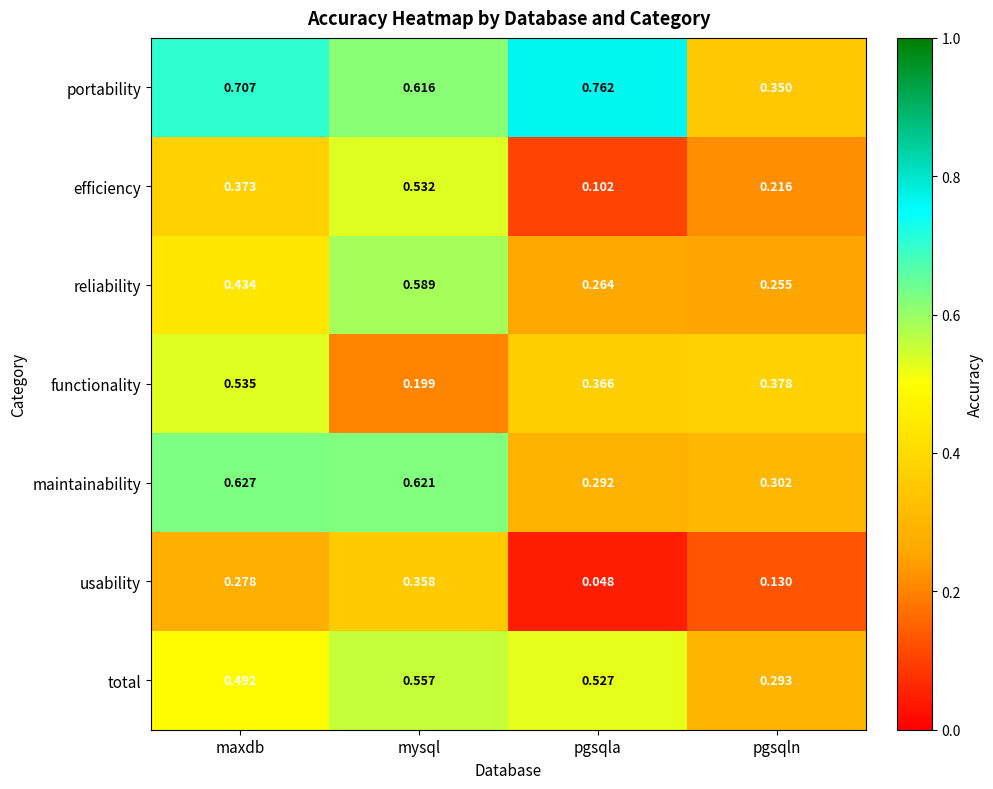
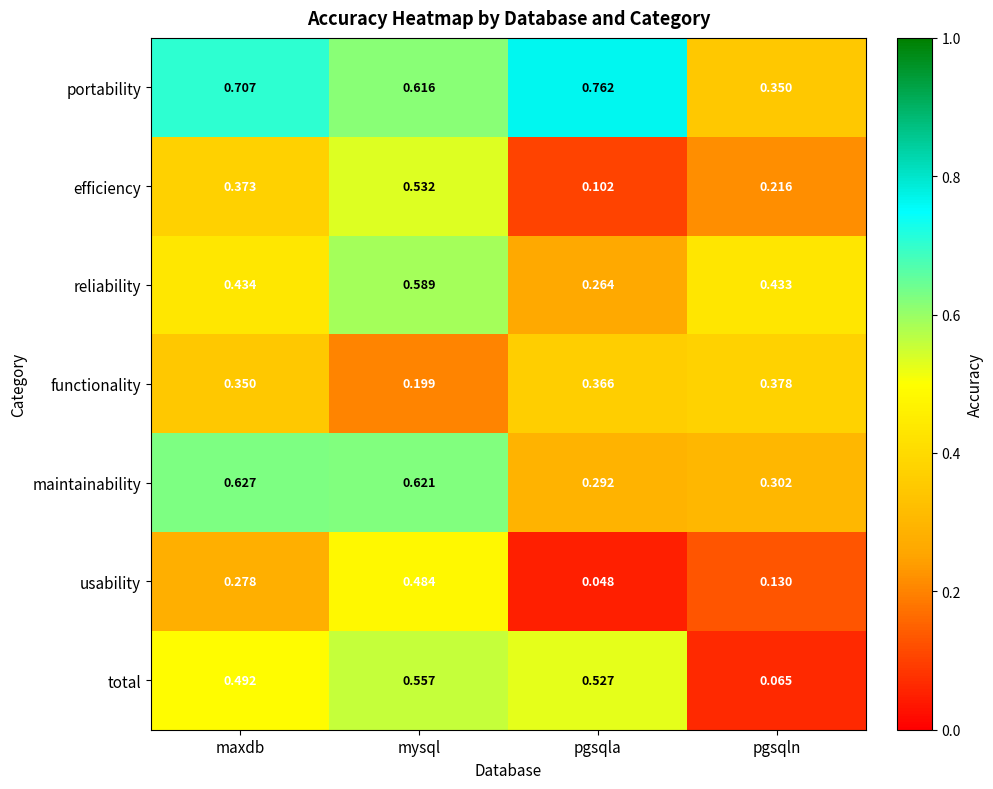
reliability, pgsqln: 0.255 -> 0.433
functionality, maxdb: 0.535 -> 0.350
usability, mysql: 0.358 -> 0.484
total, pgsqln: 0.293 -> 0.065
